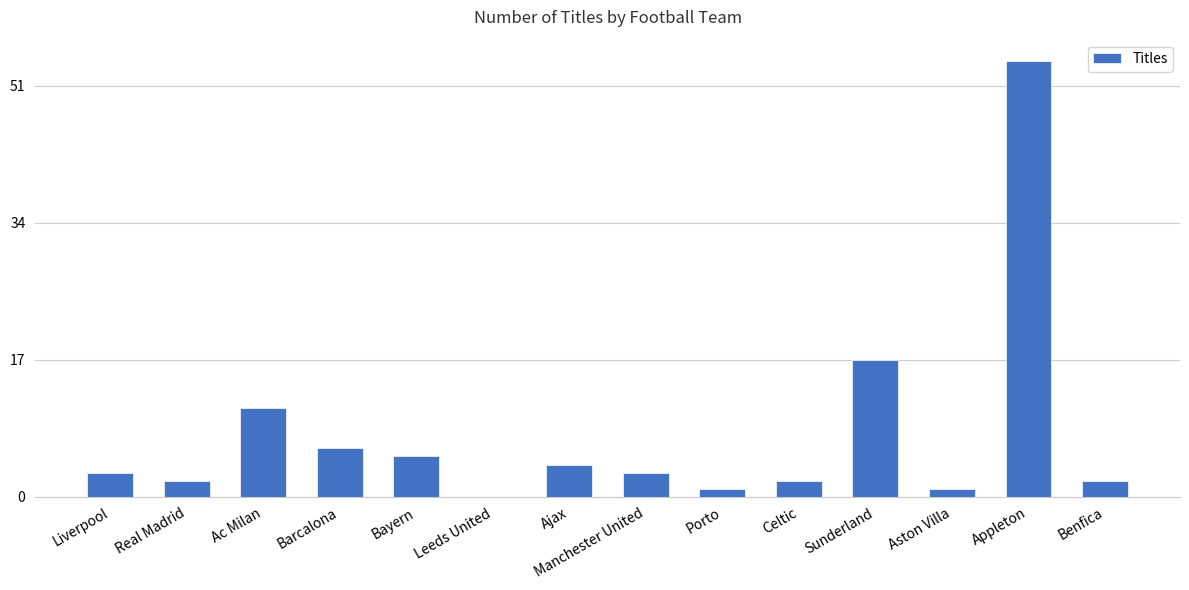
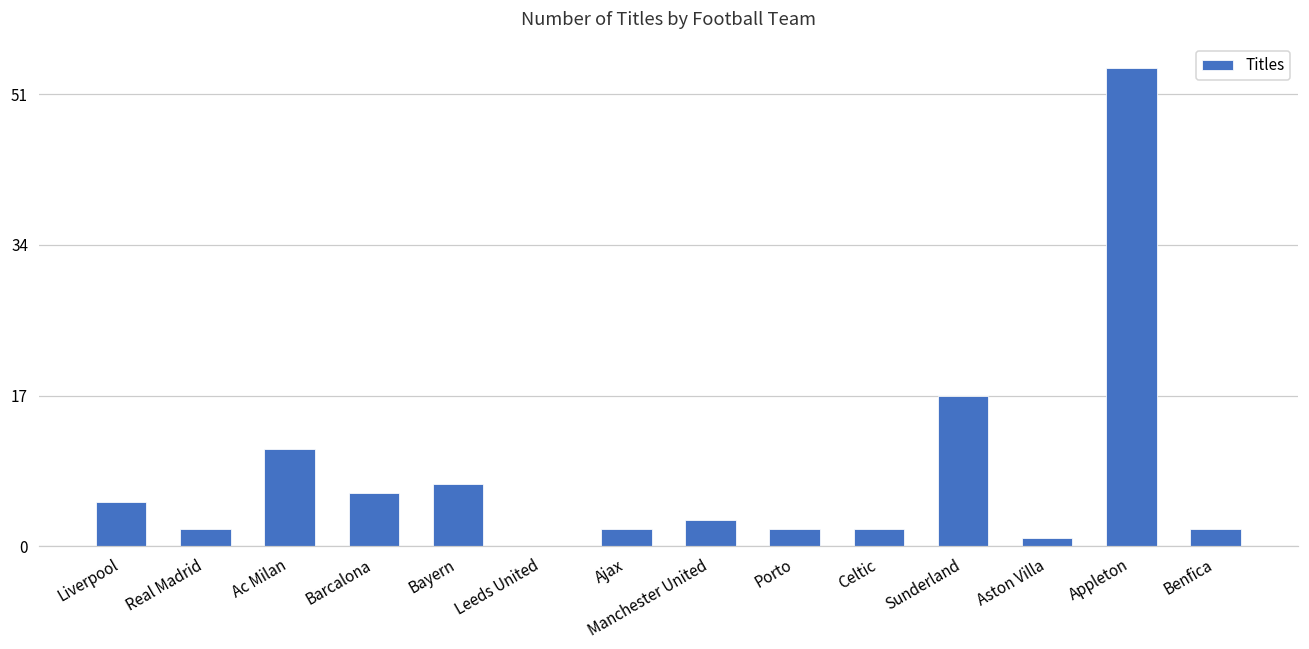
Liverpool: 3 -> 5
Bayern: 5 -> 7
Ajax: 4 -> 2
Porto: 1 -> 2
